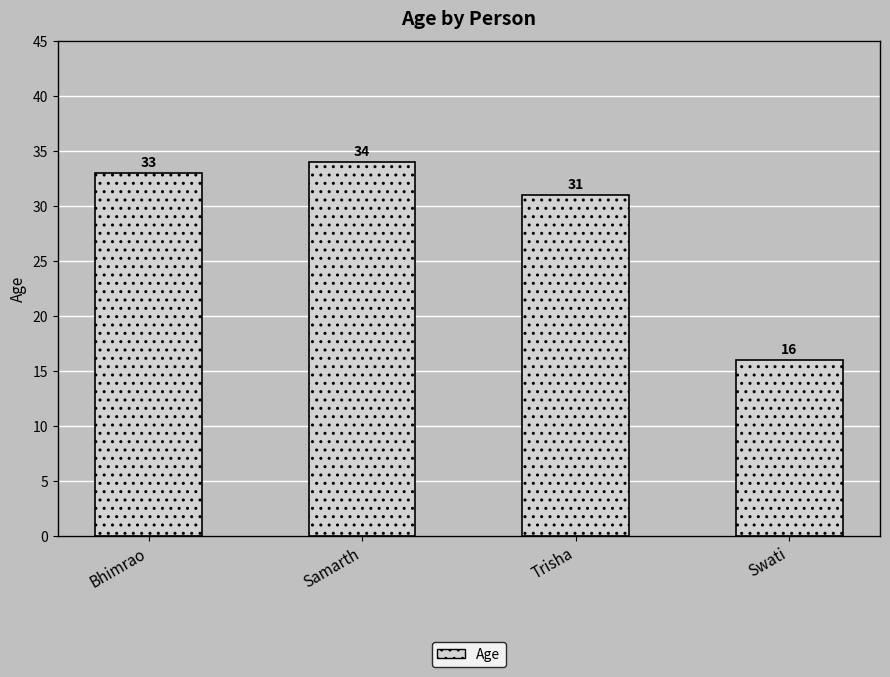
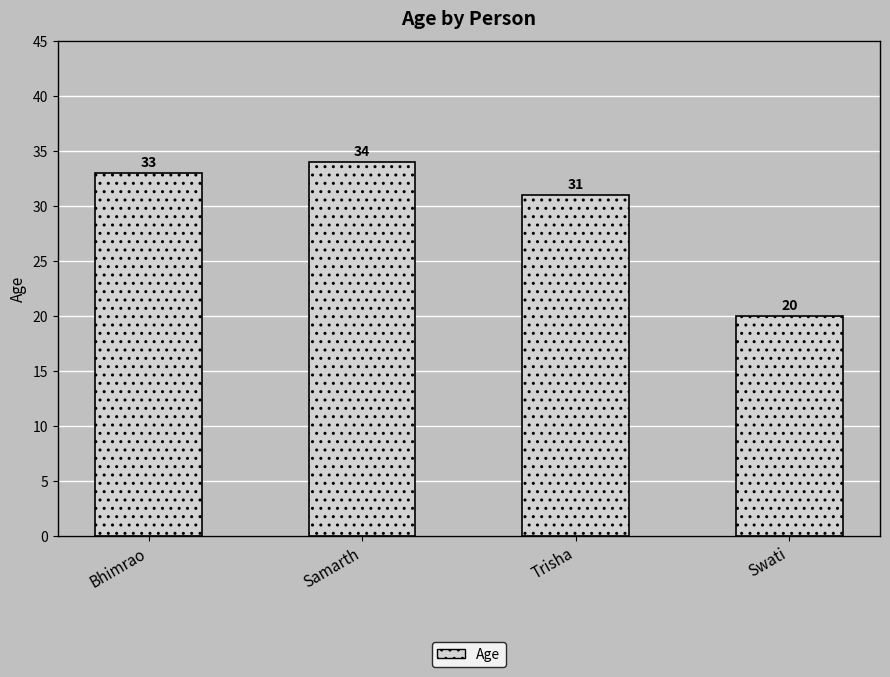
Swati: 16 -> 20
